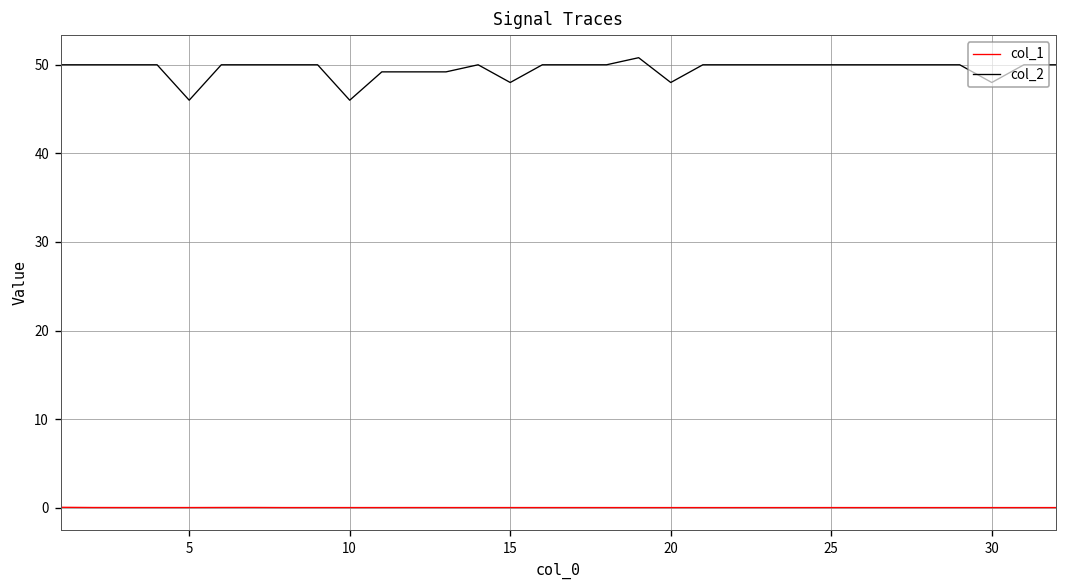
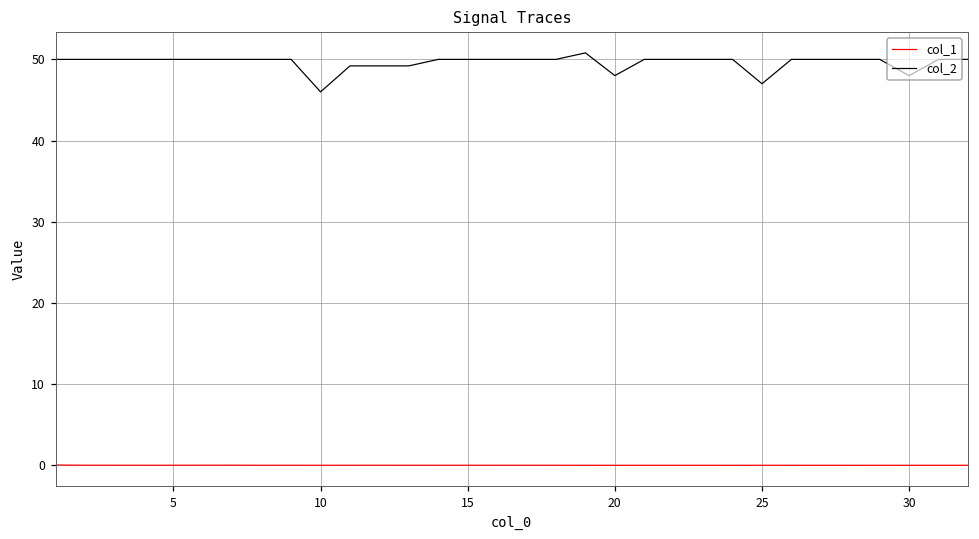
col_2, 5: 46 -> 50
col_2, 15: 48 -> 50
col_2, 25: 50 -> 47
